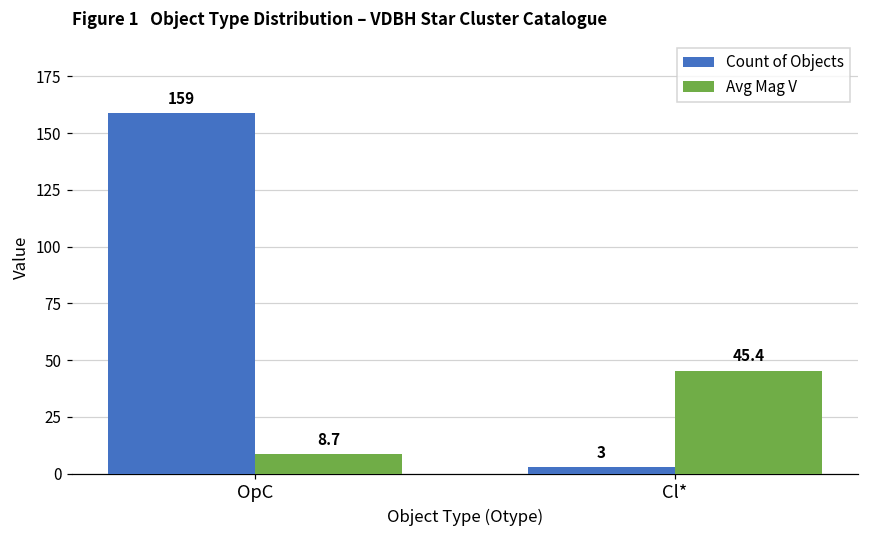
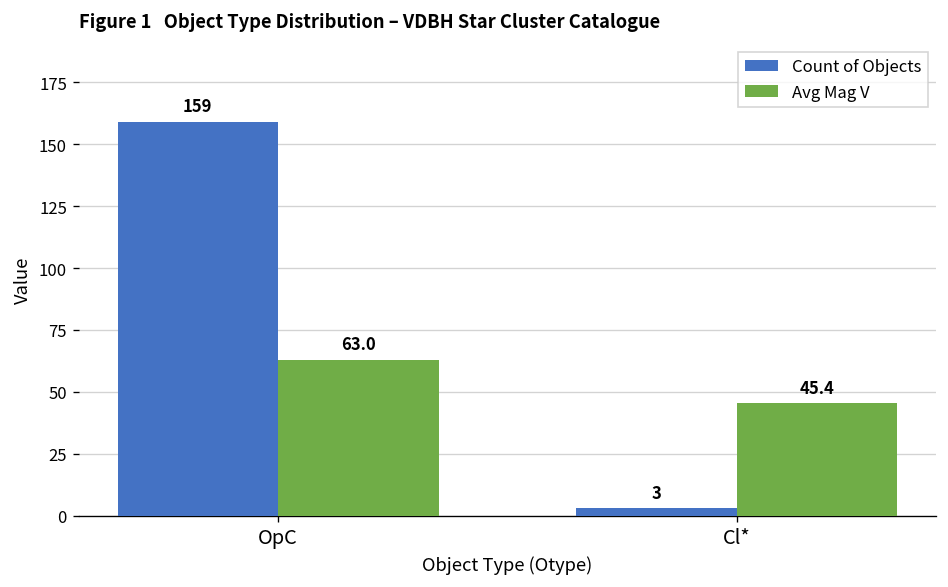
Avg Mag V, OpC: 8.7 -> 63.0
